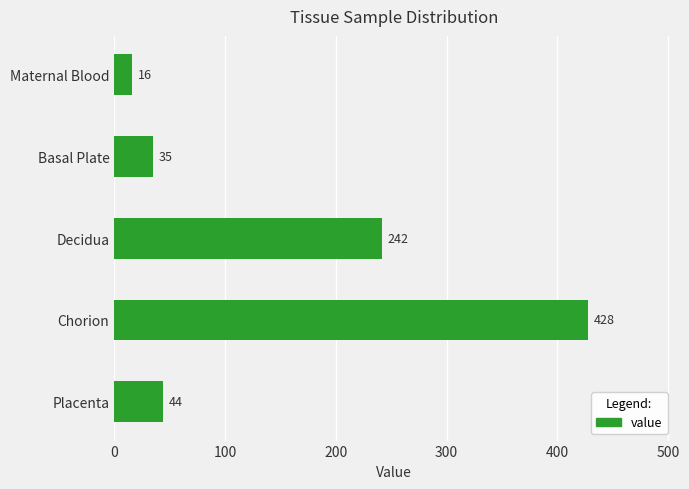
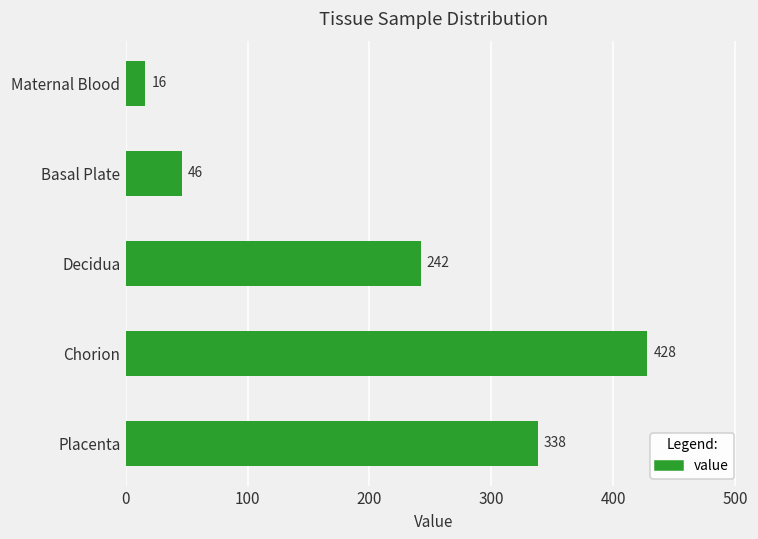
Basal Plate: 35 -> 46
Placenta: 44 -> 338
